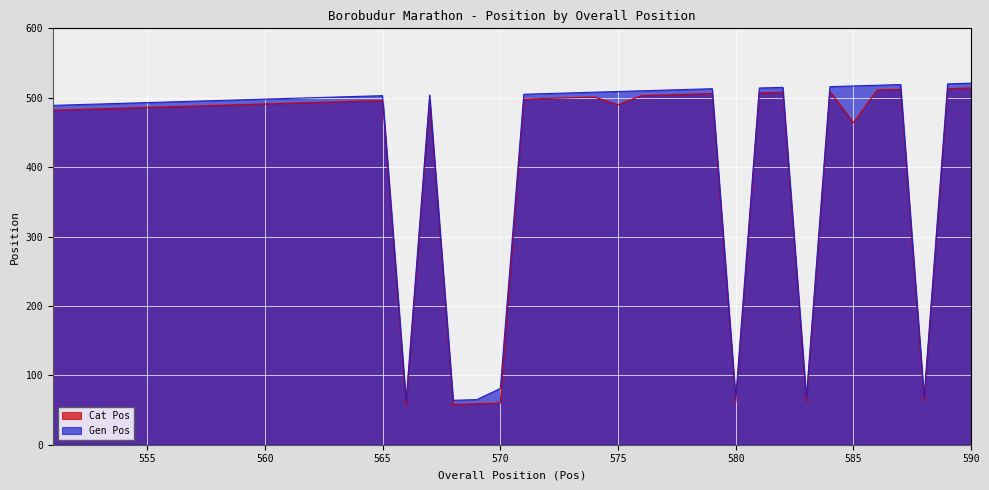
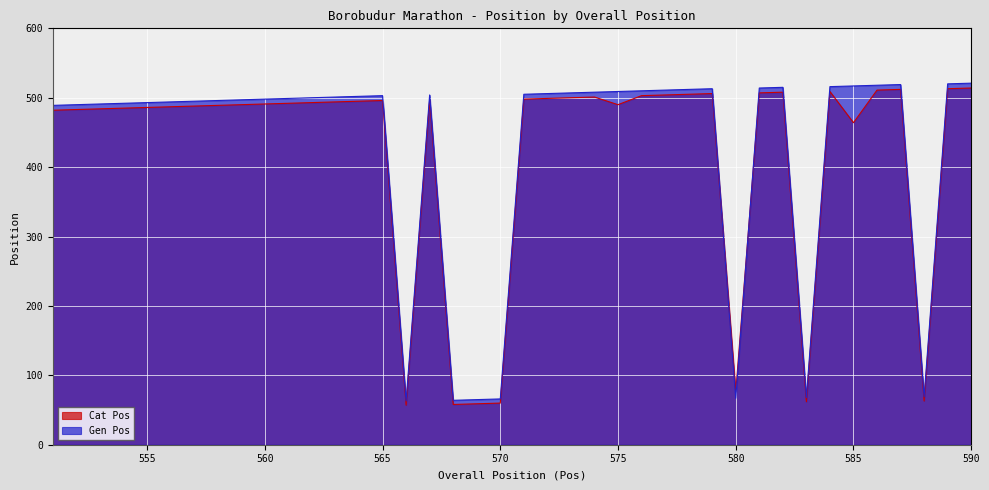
Gen Pos, 570: 80 -> 70
Cat Pos, 580: 60 -> 80
